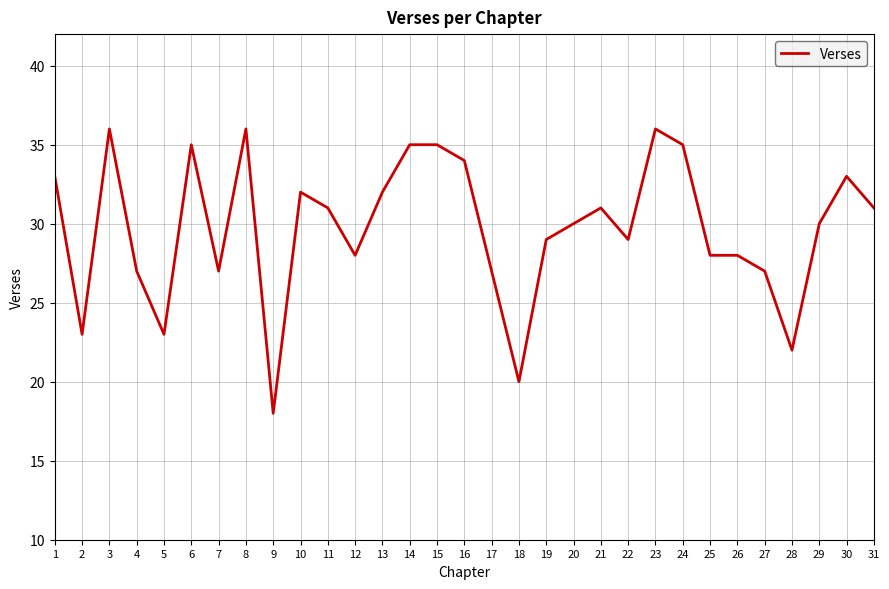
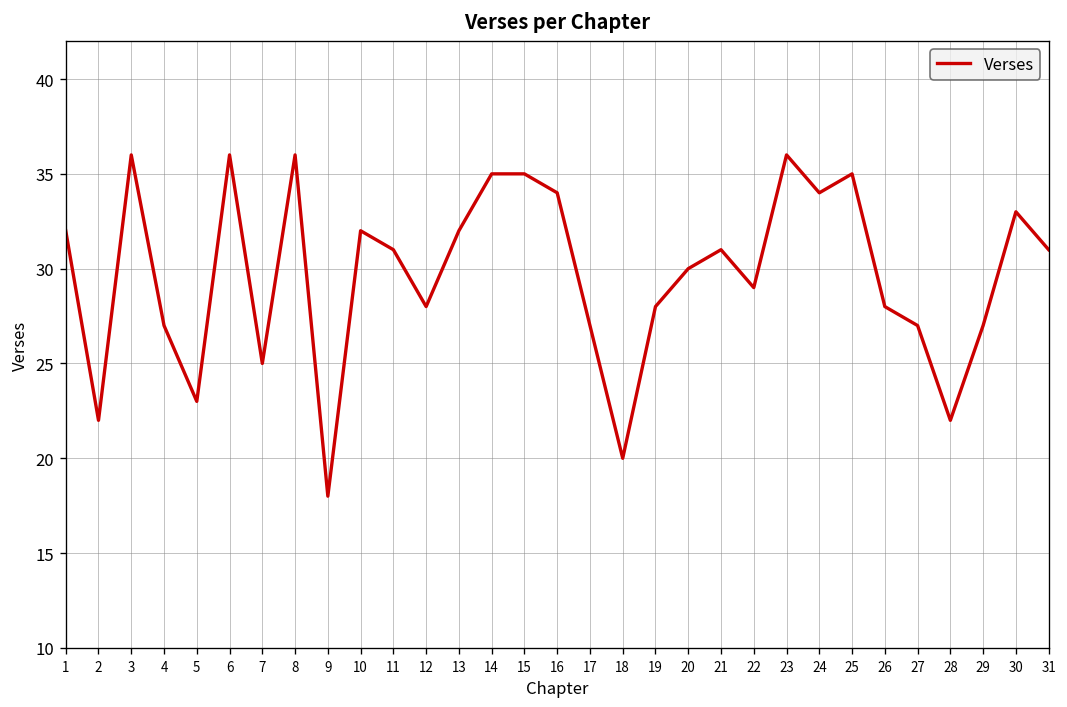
1: 33 -> 32
2: 23 -> 22
6: 35 -> 36
7: 27 -> 25
19: 29 -> 28
24: 35 -> 34
25: 28 -> 35
29: 30 -> 27
